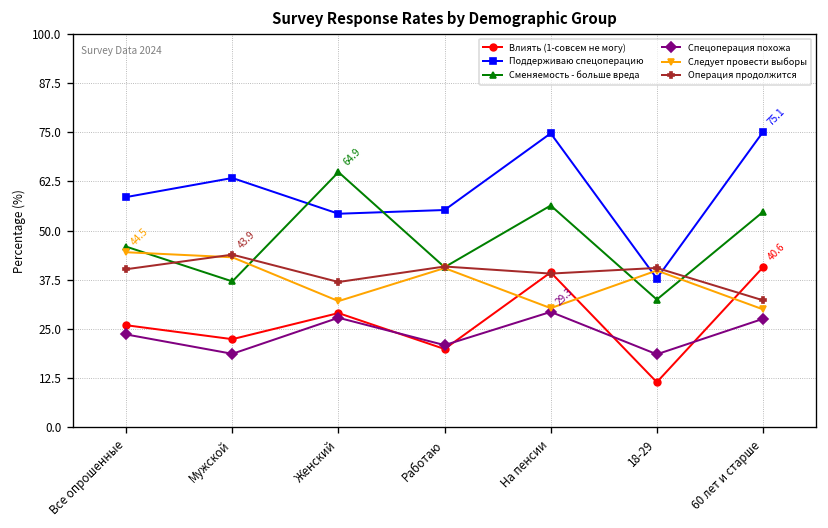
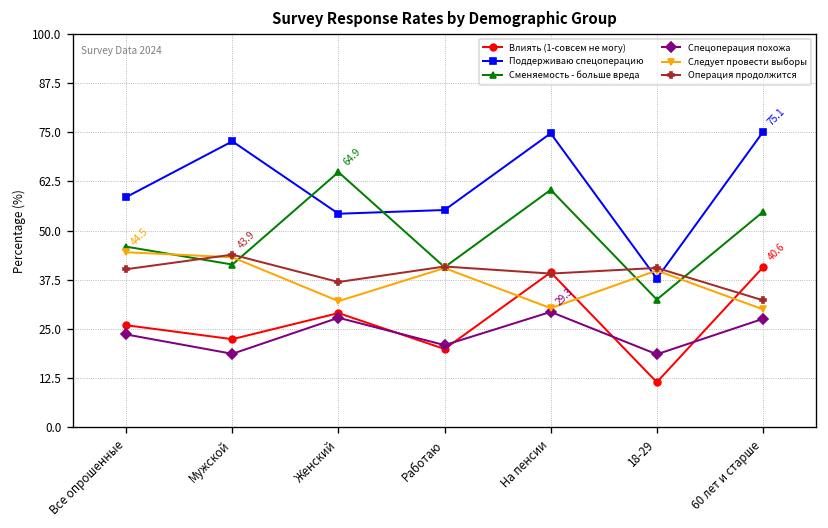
Поддерживаю спецоперацию, Мужской: 63 -> 73
Сменяемость - больше вреда, Мужской: 37 -> 41
Сменяемость - больше вреда, На пенсии: 56 -> 60
